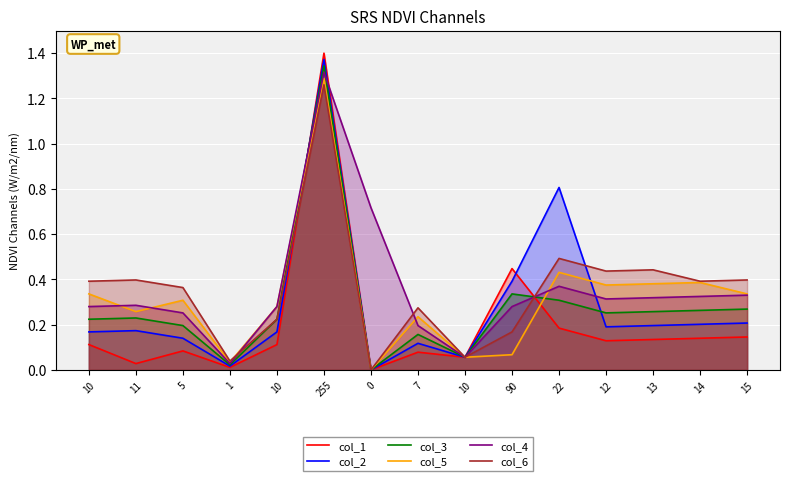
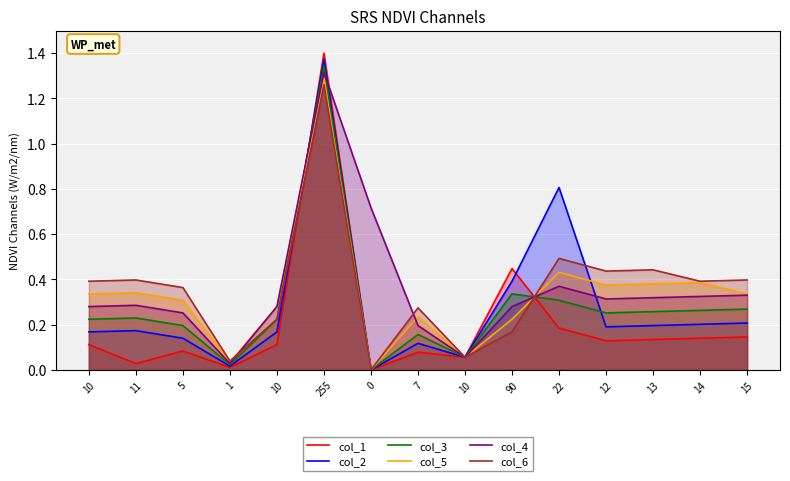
col_5, 11: 0.26 -> 0.34
col_5, 90: 0.07 -> 0.22
